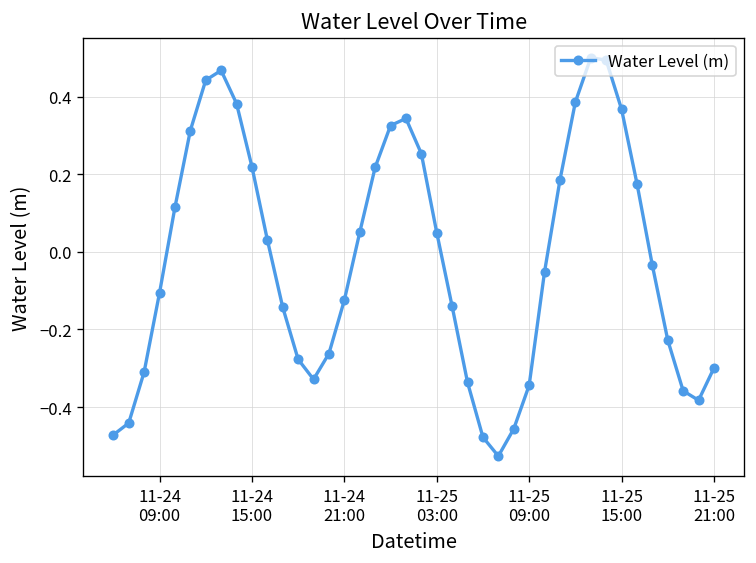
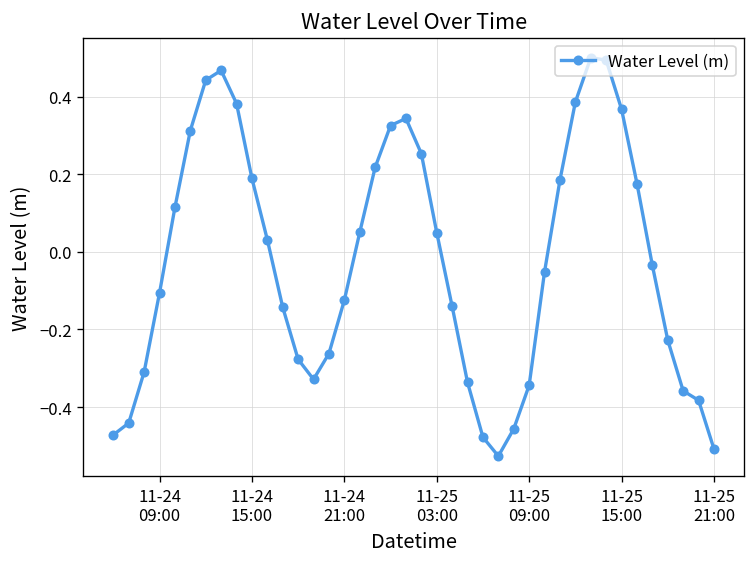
11-24 15:00: 0.22 -> 0.19
11-25 21:00: -0.30 -> -0.51
